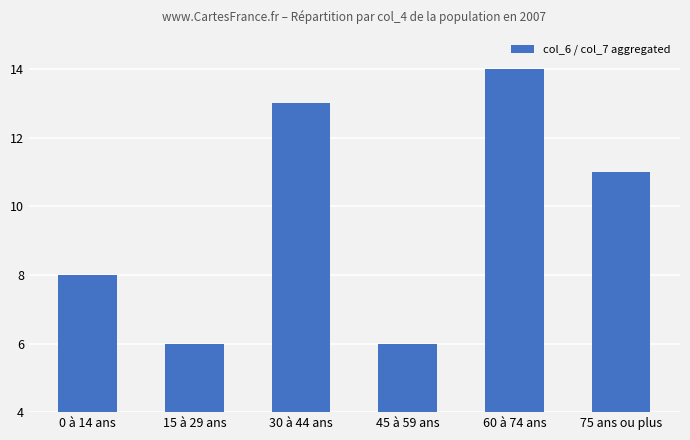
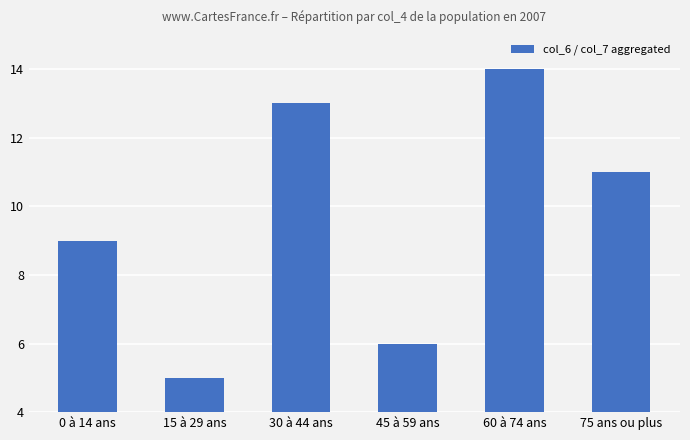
0 à 14 ans: 8 -> 9
15 à 29 ans: 6 -> 5
